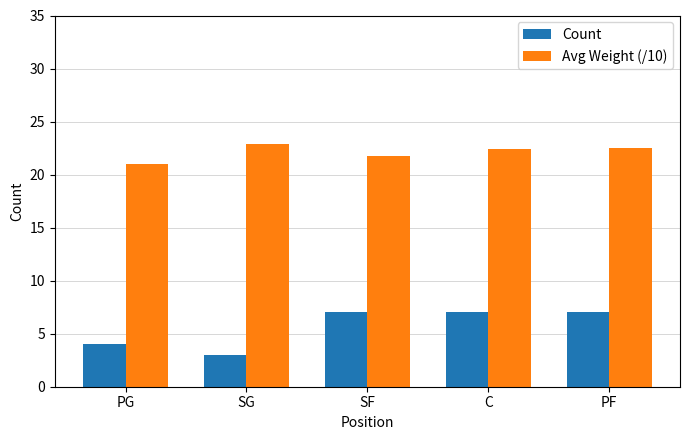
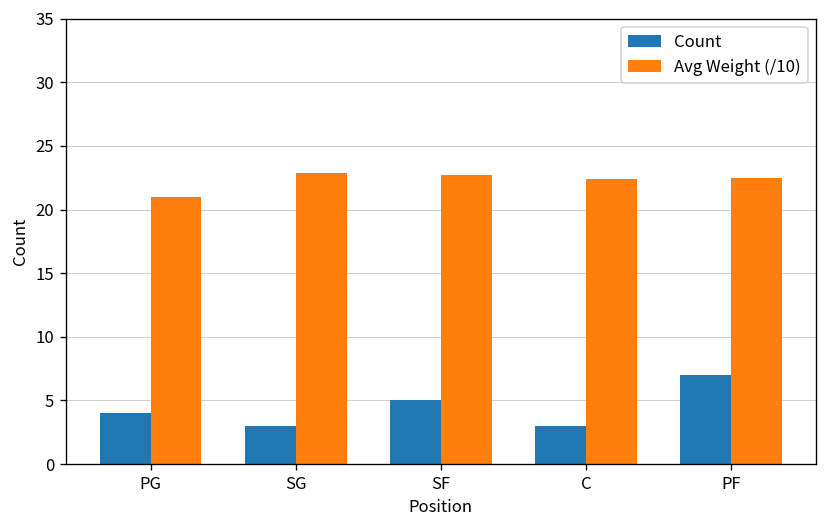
Count, SF: 7 -> 5
Avg Weight (/10), SF: 21.8 -> 22.7
Count, C: 7 -> 3
